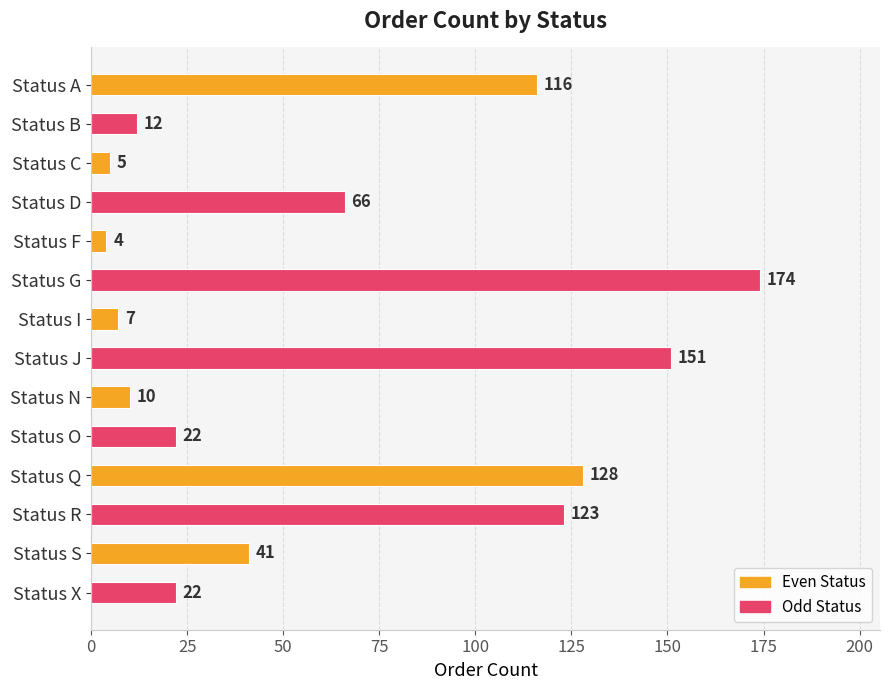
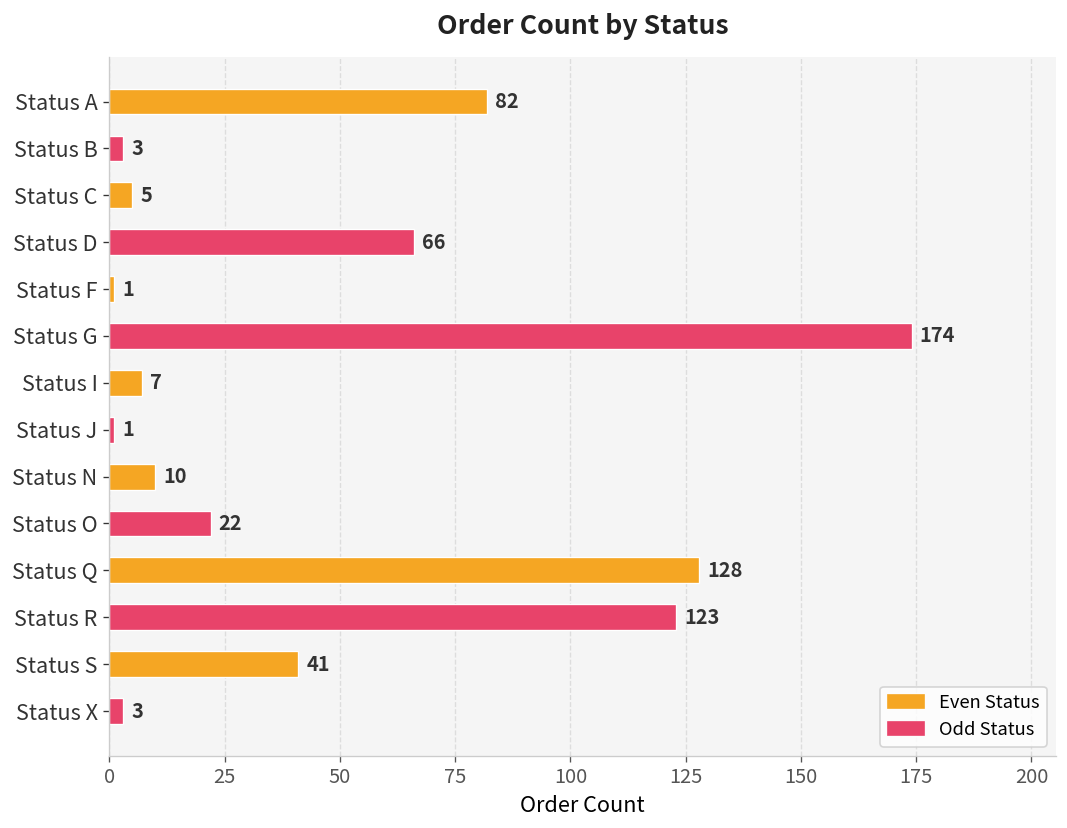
Status A: 116 -> 82
Status B: 12 -> 3
Status F: 4 -> 1
Status J: 151 -> 1
Status X: 22 -> 3
